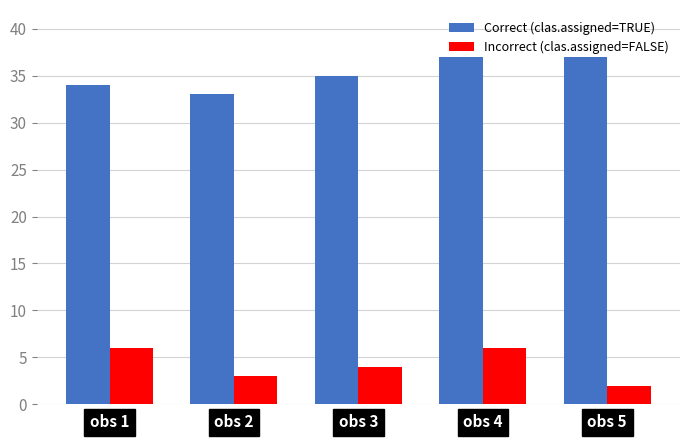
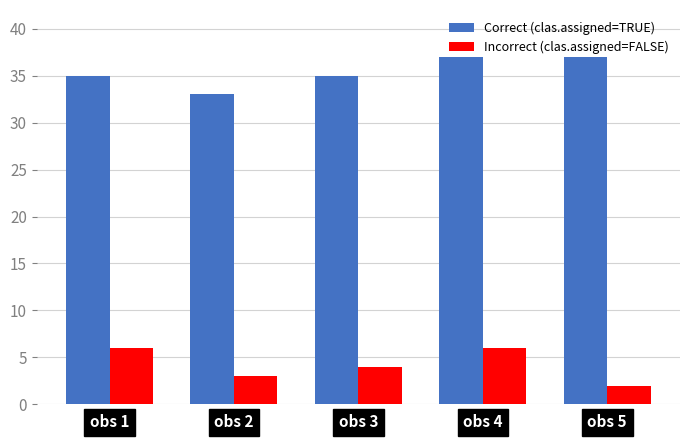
Correct (clas.assigned=TRUE), obs 1: 34 -> 35
